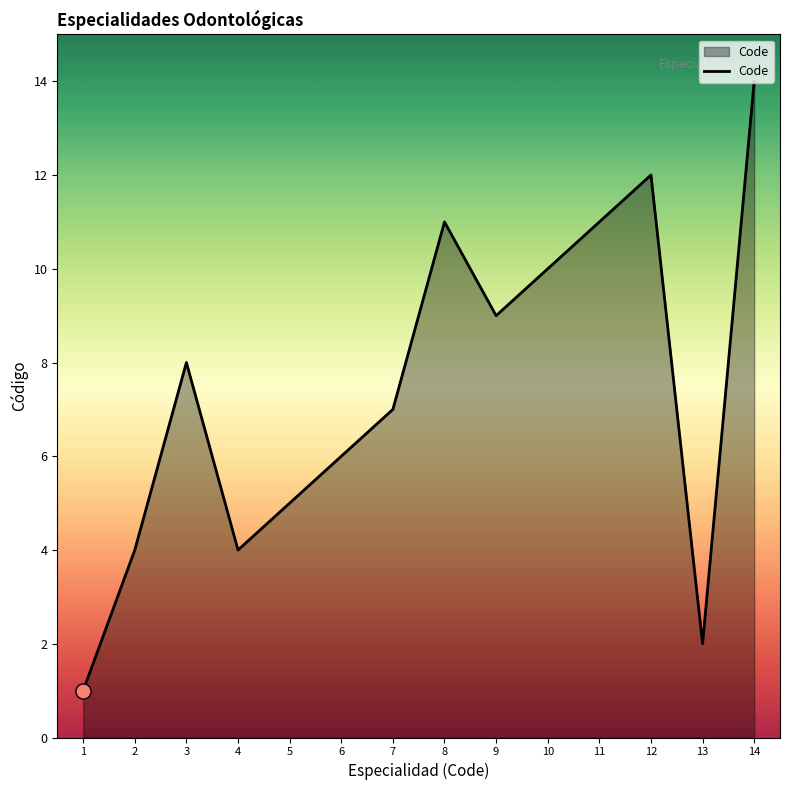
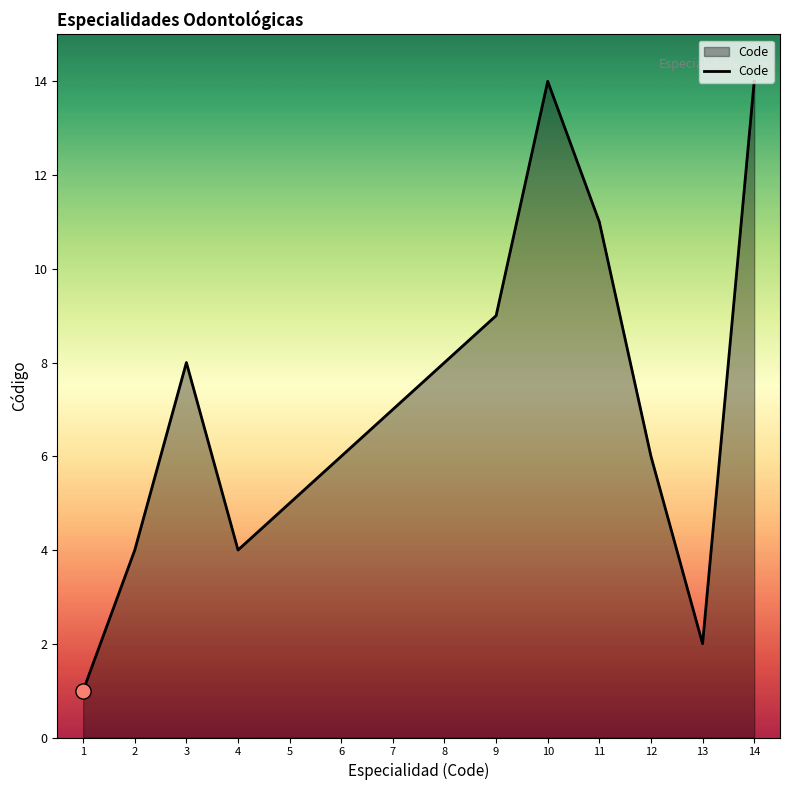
Code, 8: 11 -> 8
Code, 10: 10 -> 14
Code, 12: 12 -> 6
